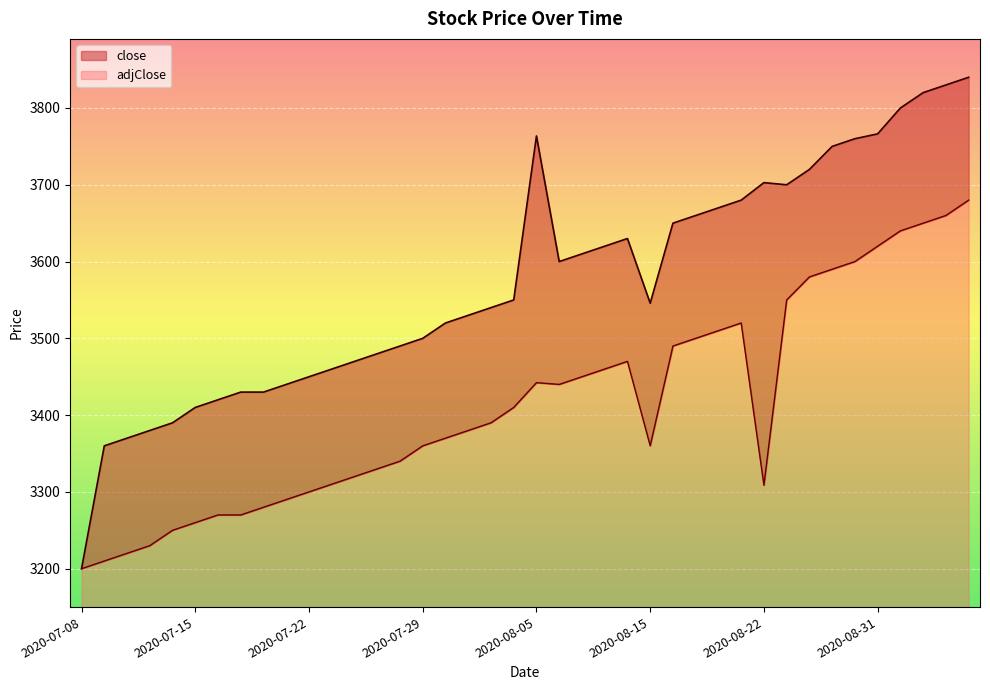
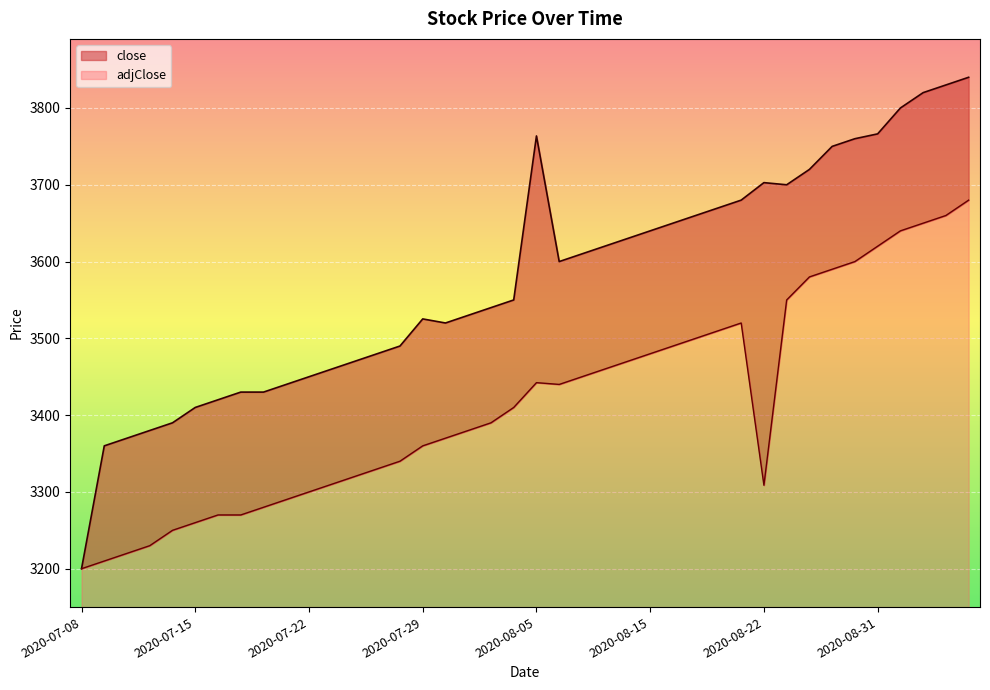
close, 2020-07-29: 3500 -> 3530
close, 2020-08-15: 3550 -> 3640
adjClose, 2020-08-15: 3360 -> 3480
